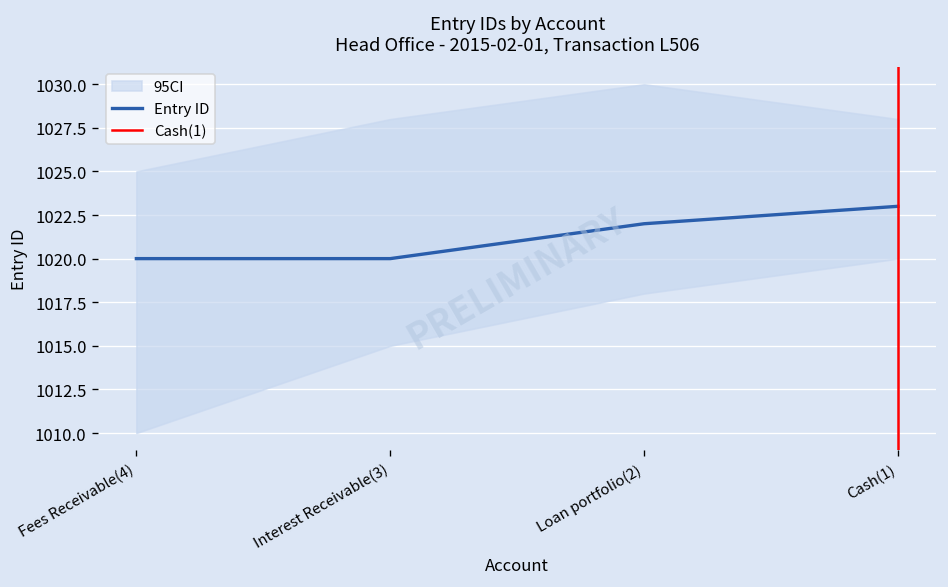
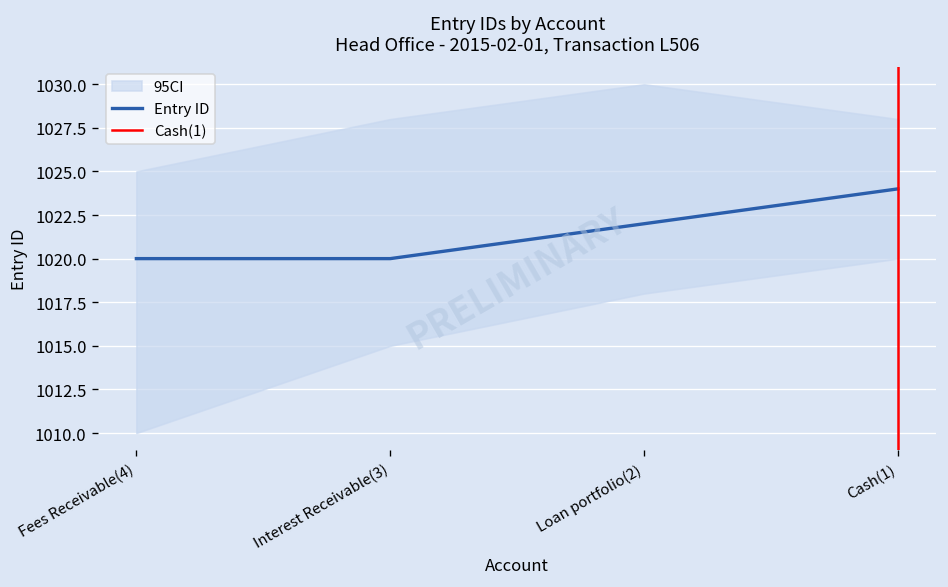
Entry ID, Cash(1): 1023 -> 1024
